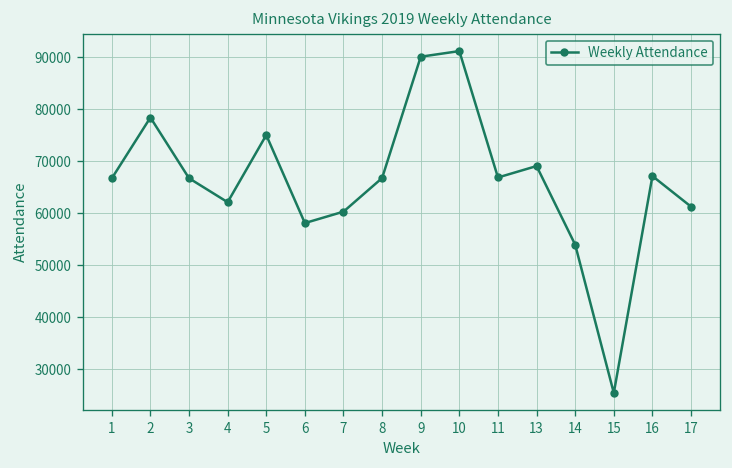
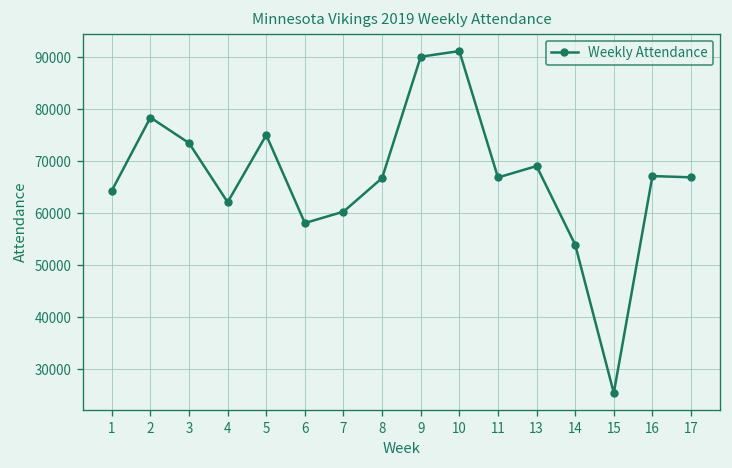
1: 67000 -> 64000
3: 67000 -> 74000
17: 61000 -> 67000
